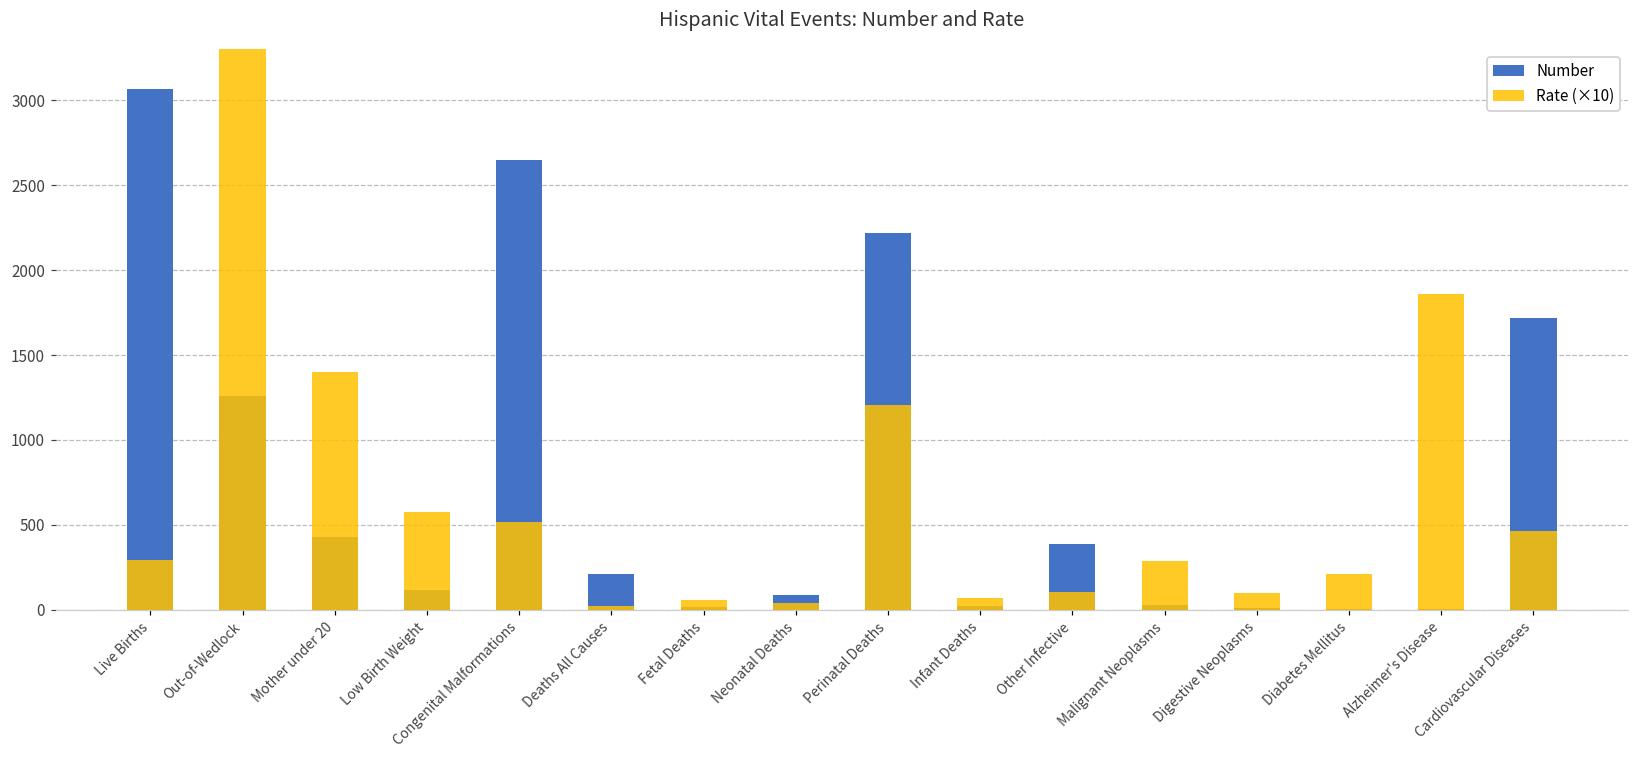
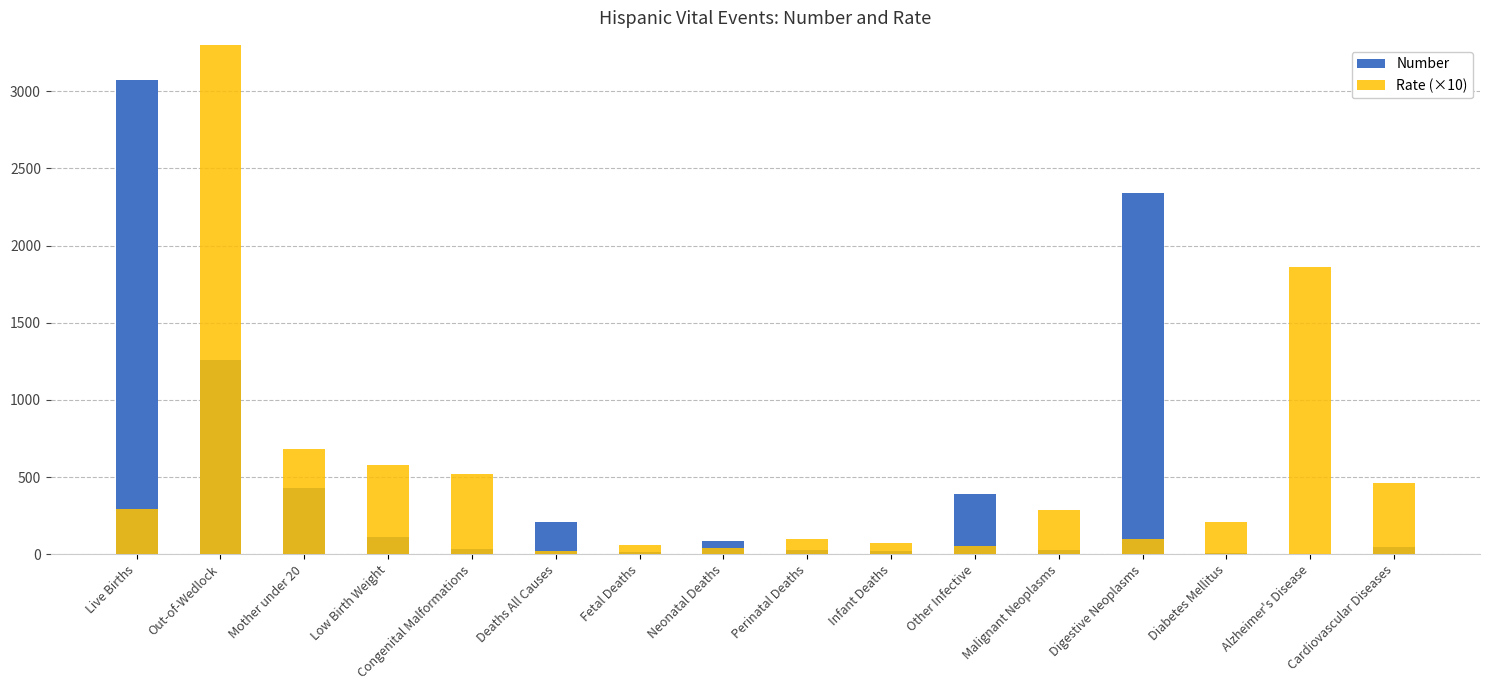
Rate (×10), Mother under 20: 1400 -> 680
Number, Congenital Malformations: 2650 -> 30
Number, Perinatal Deaths: 2220 -> 30
Rate (×10), Perinatal Deaths: 1210 -> 100
Rate (×10), Other Infective: 110 -> 50
Number, Digestive Neoplasms: 10 -> 2340
Number, Cardiovascular Diseases: 1720 -> 50
